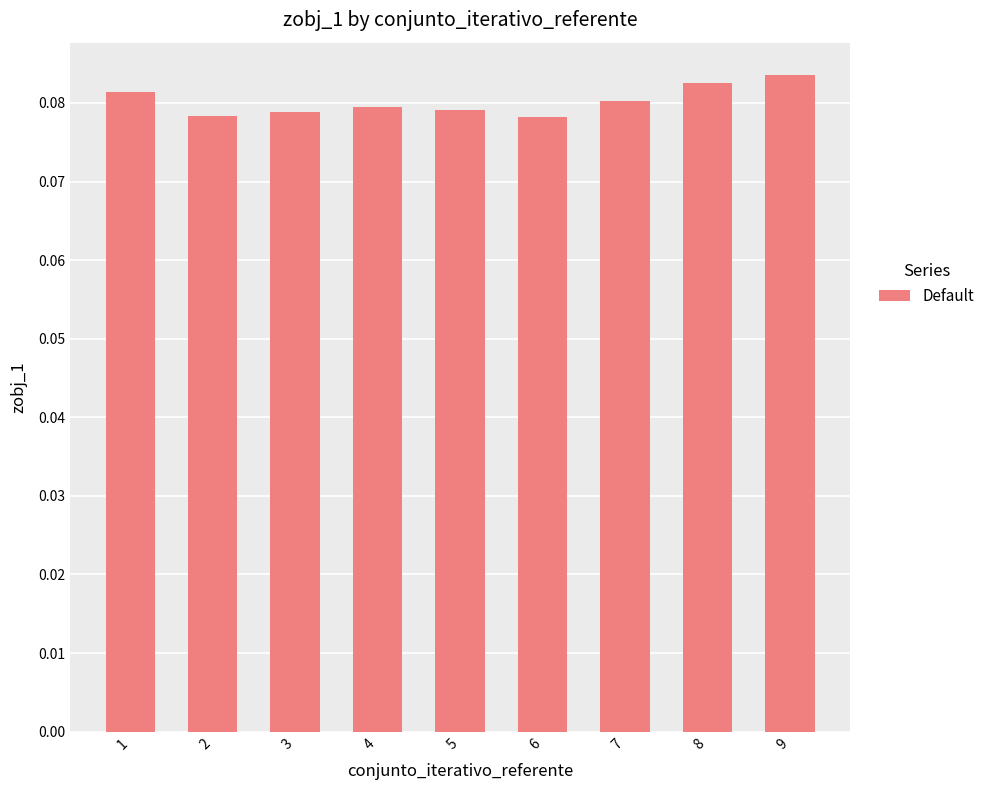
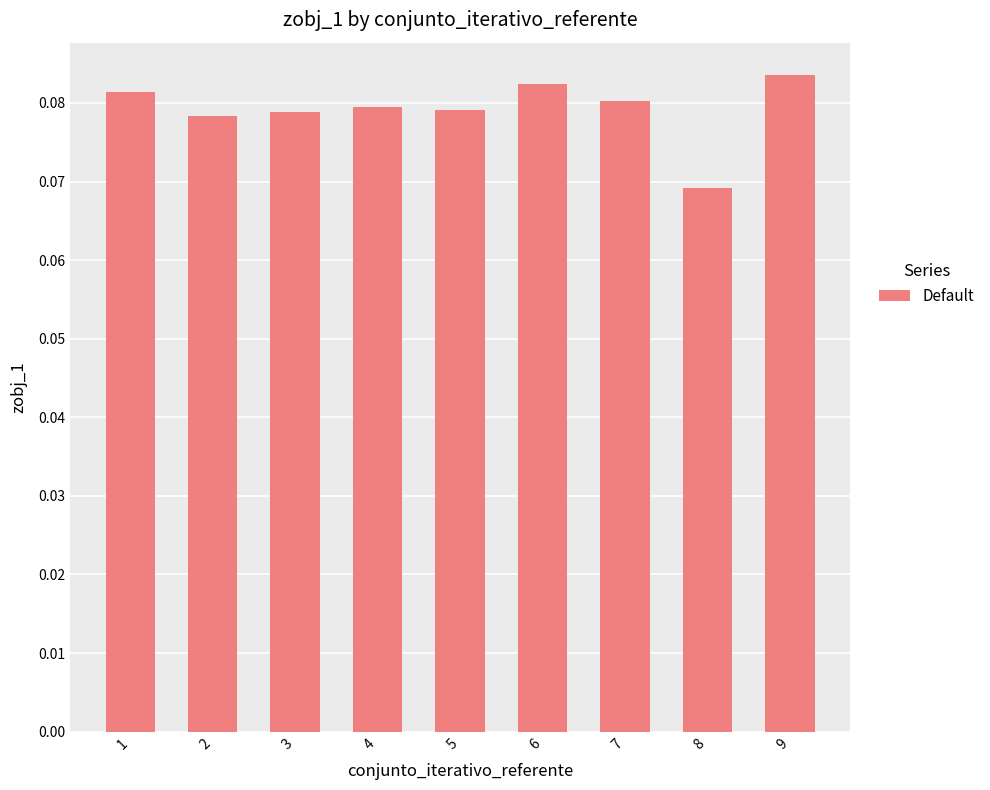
6: 0.078 -> 0.082
8: 0.083 -> 0.069
